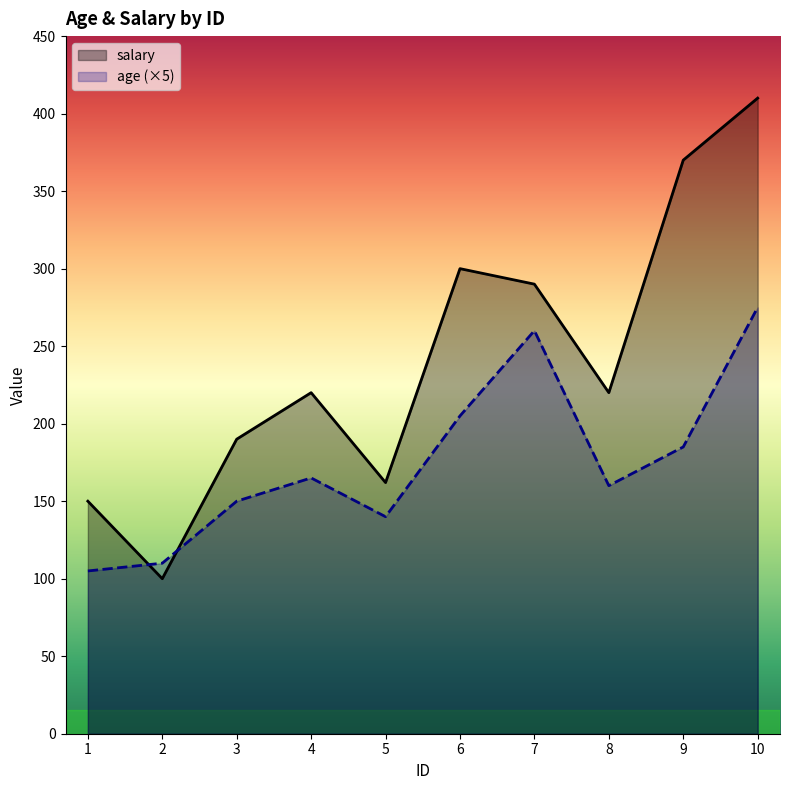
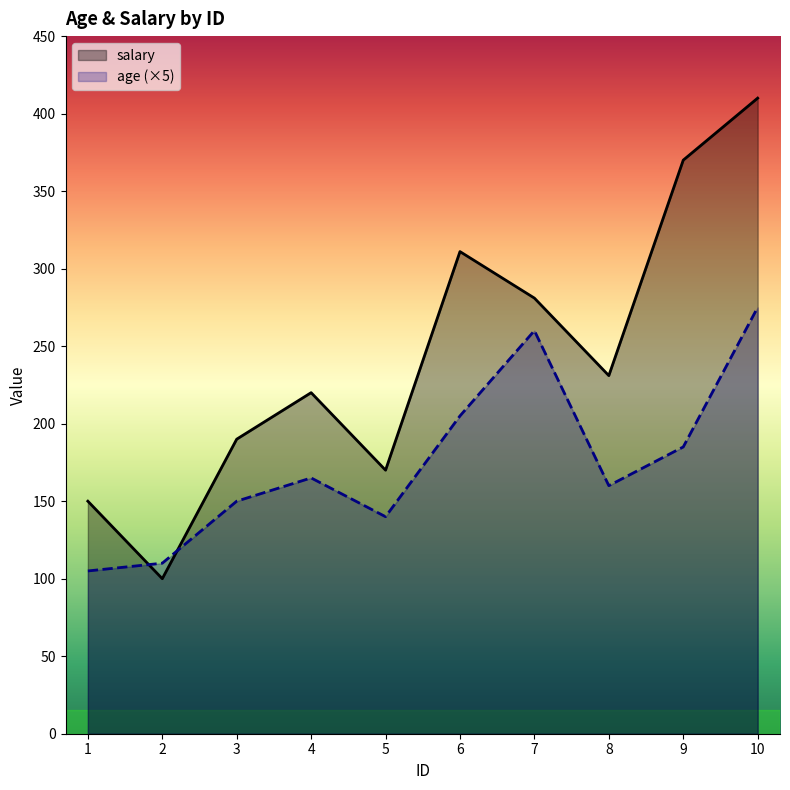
salary, 5: 162 -> 170
salary, 6: 300 -> 311
salary, 7: 290 -> 281
salary, 8: 220 -> 231
